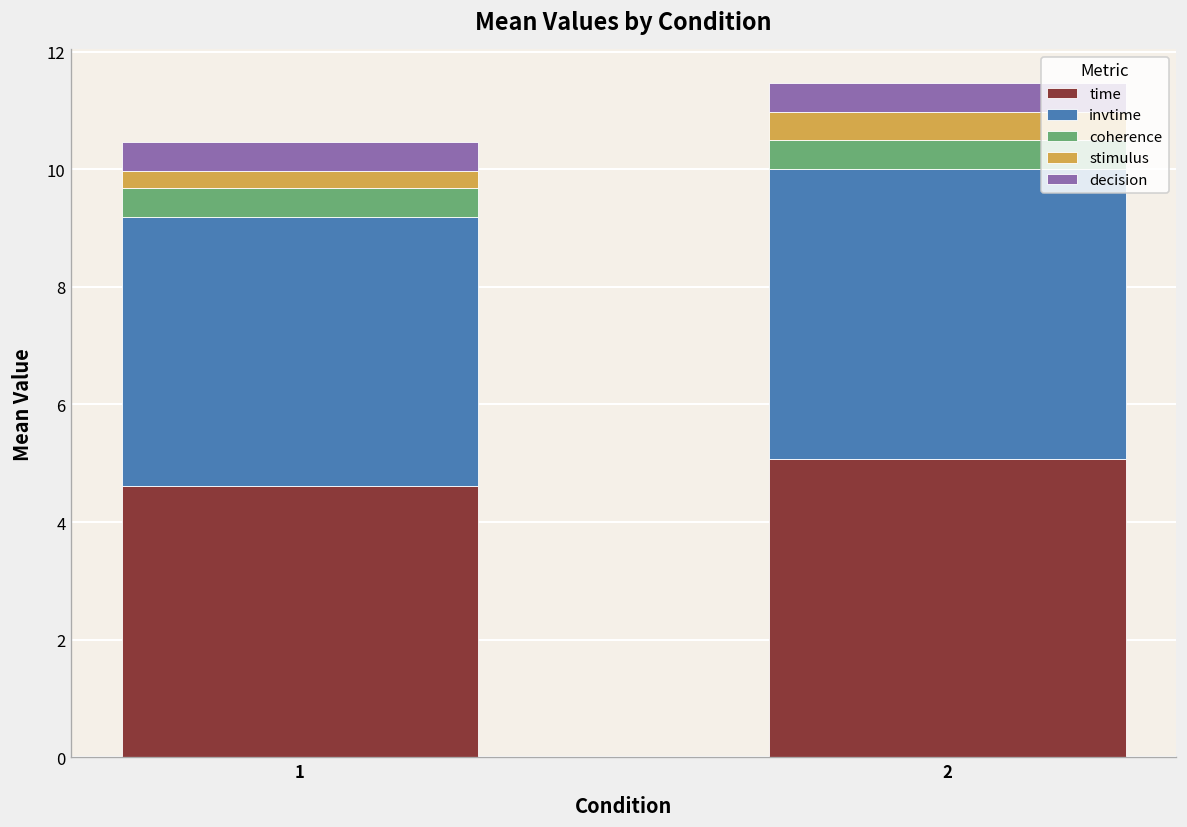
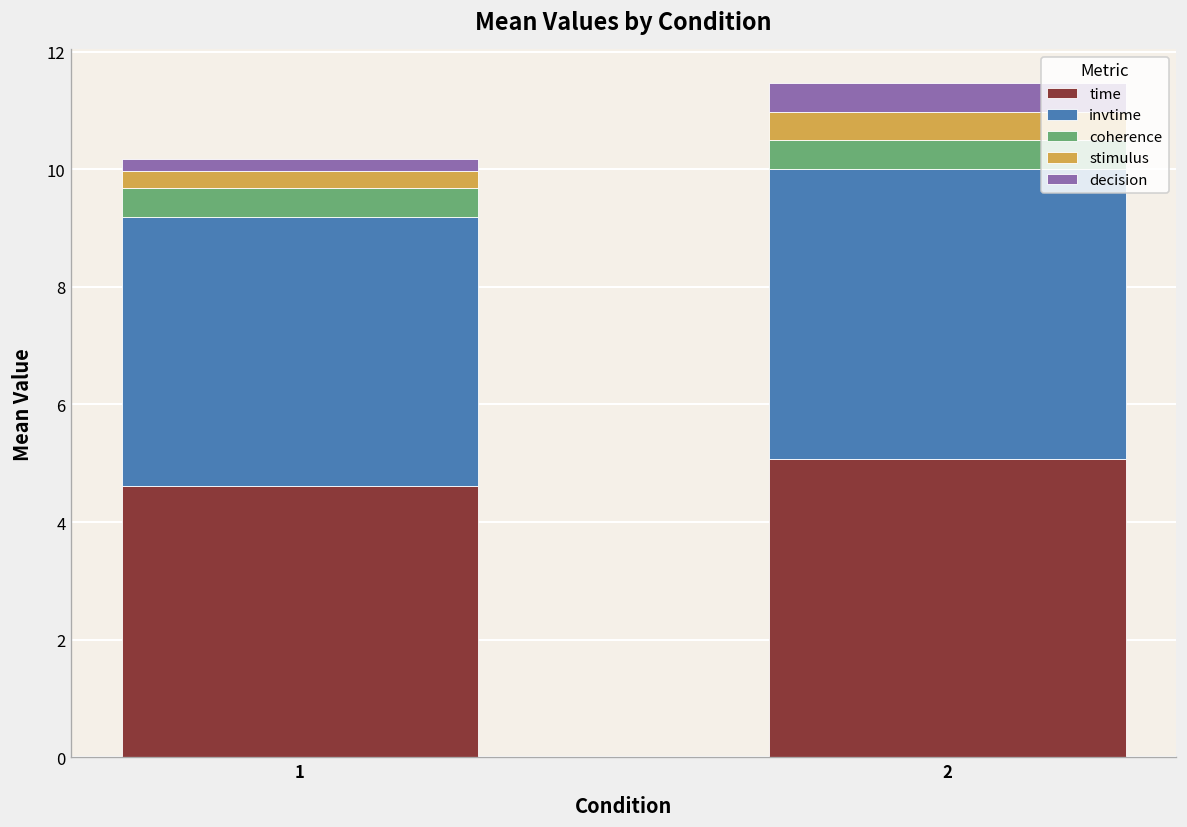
decision, 1: 0.5 -> 0.2
